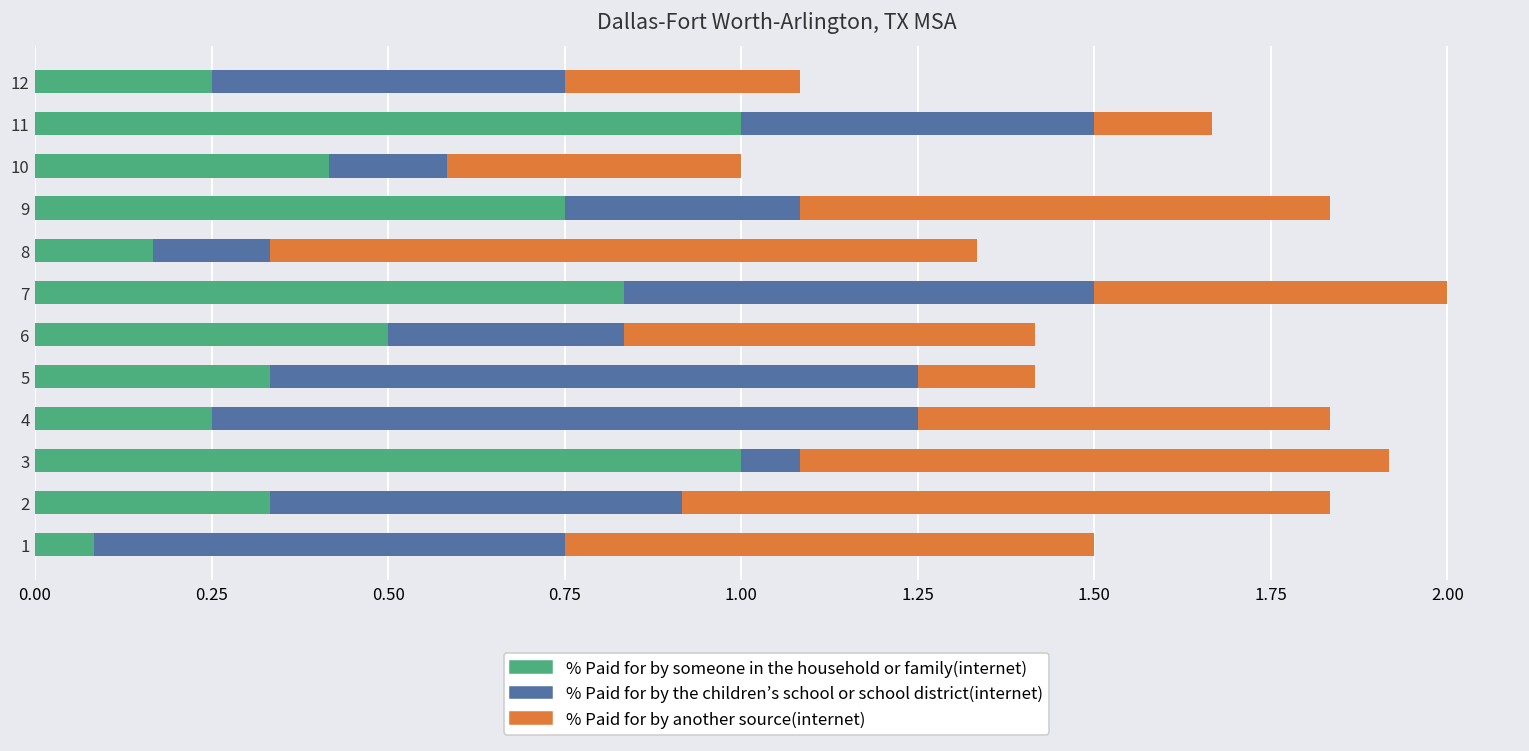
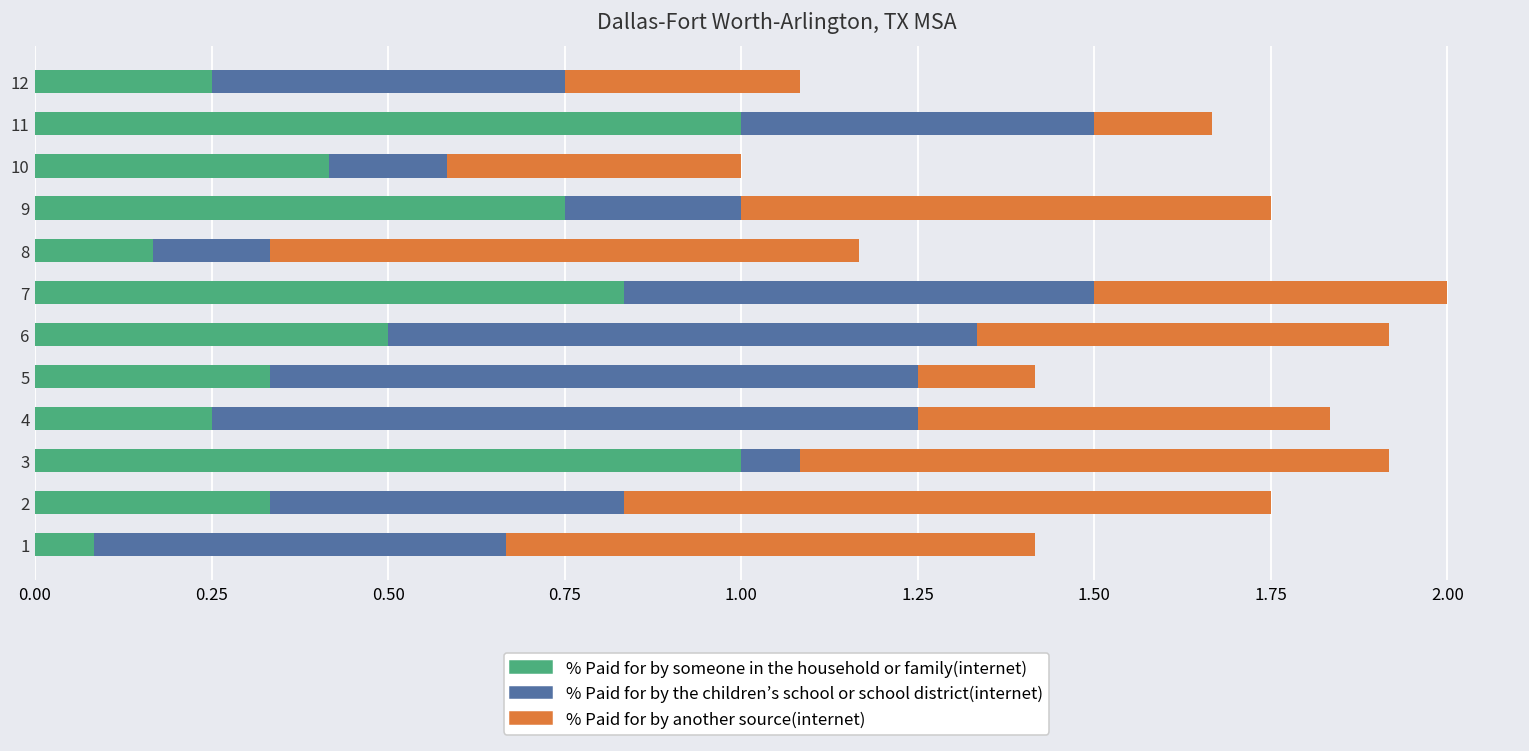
% Paid for by the children’s school or school district(internet), 9: 0.33 -> 0.25
% Paid for by another source(internet), 8: 1.00 -> 0.83
% Paid for by the children’s school or school district(internet), 6: 0.33 -> 0.83
% Paid for by the children’s school or school district(internet), 2: 0.58 -> 0.50
% Paid for by the children’s school or school district(internet), 1: 0.67 -> 0.58
